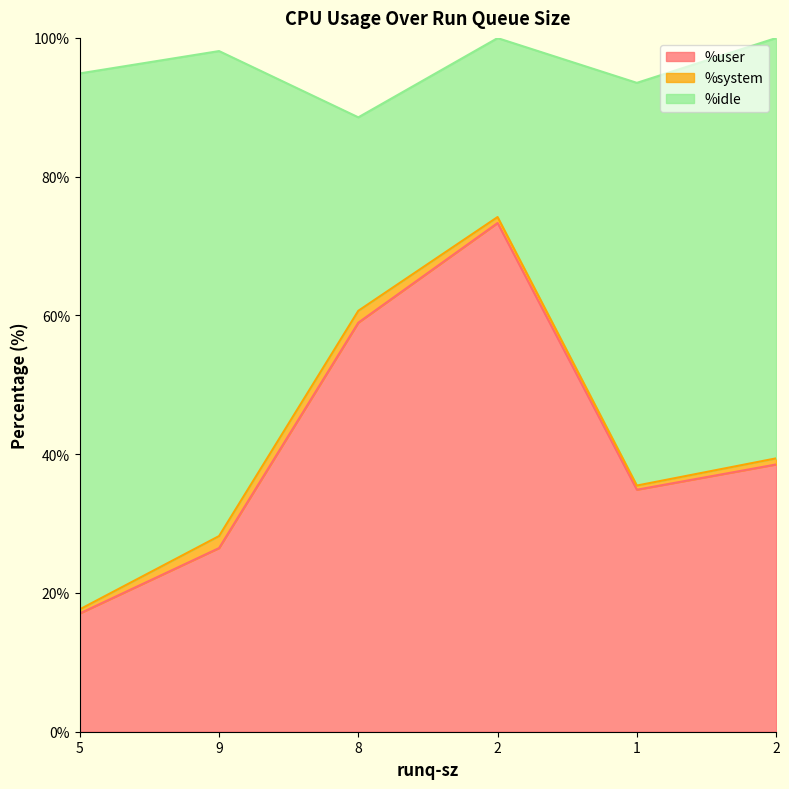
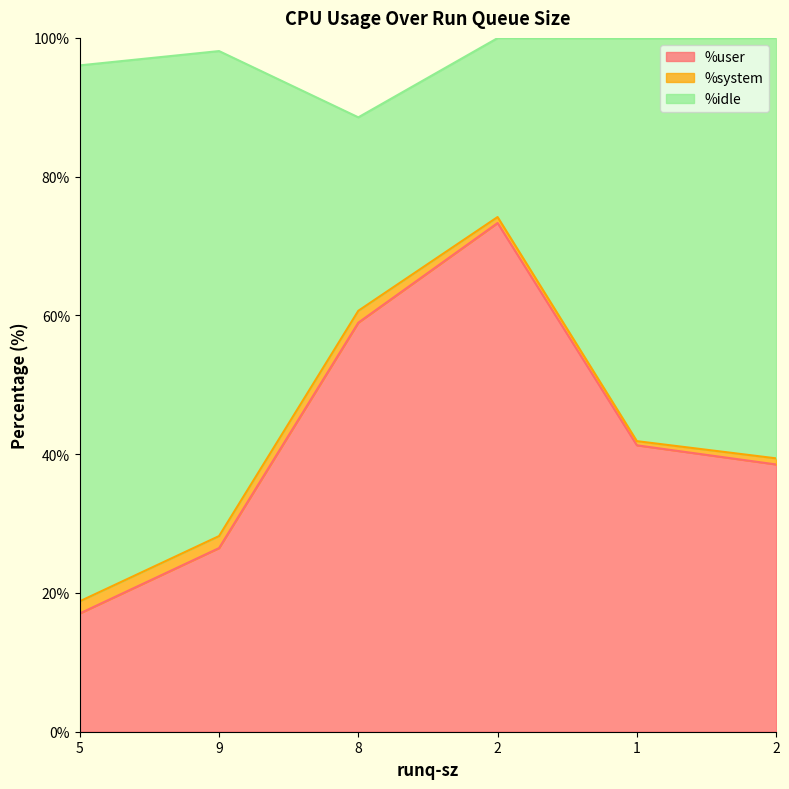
%system, 5: 1% -> 2%
%user, 1: 35% -> 41%
